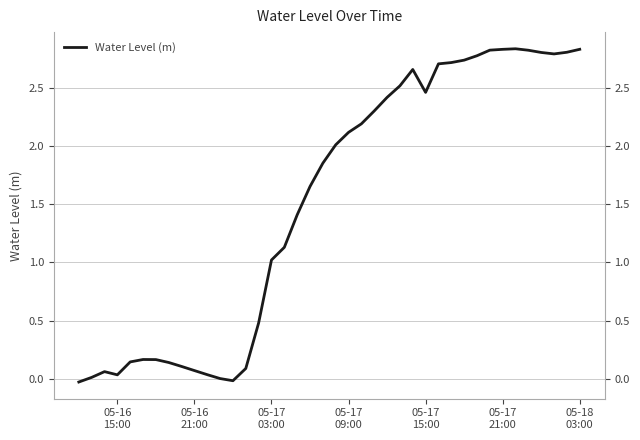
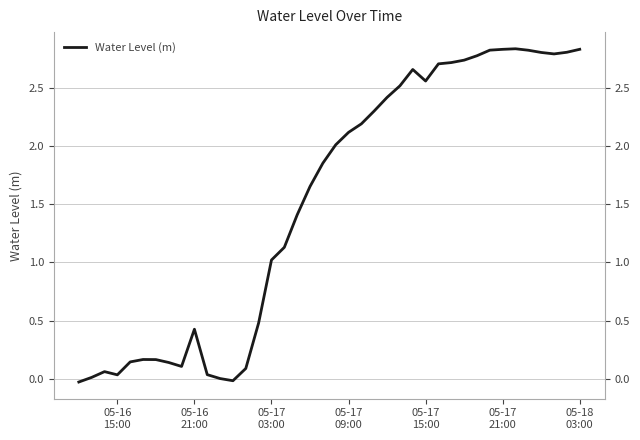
05-16 21:00: 0.07 -> 0.43
05-17 15:00: 2.46 -> 2.56
